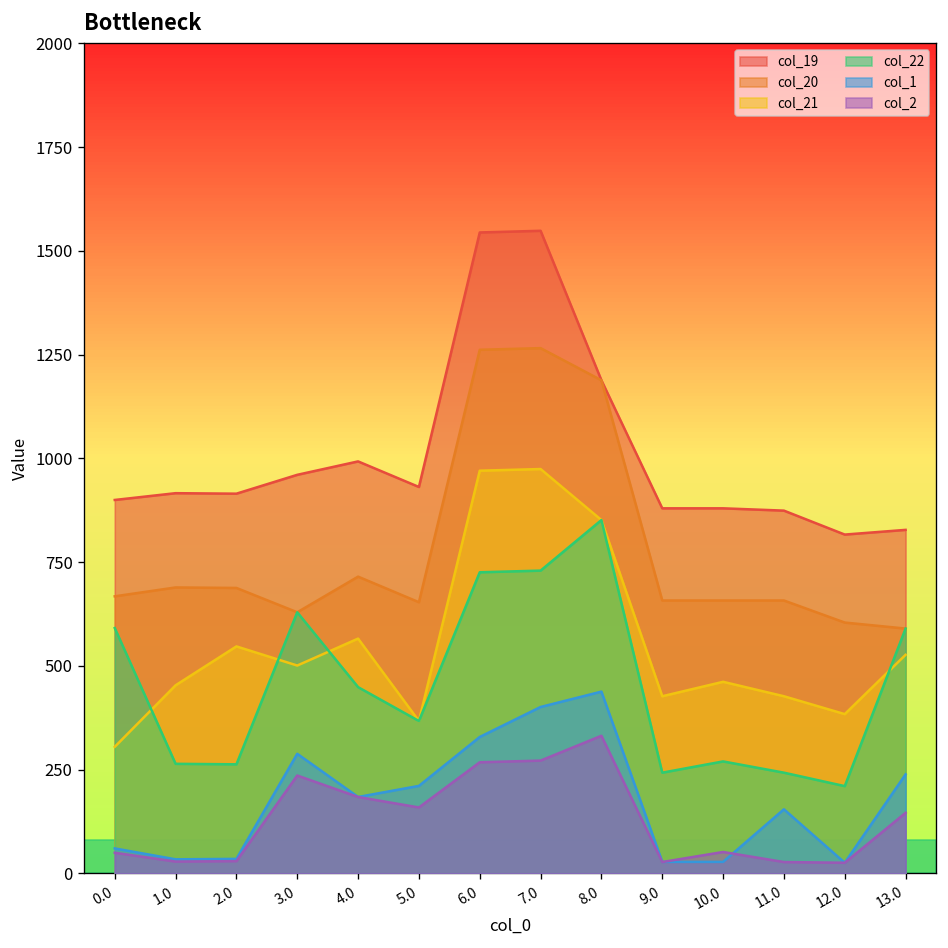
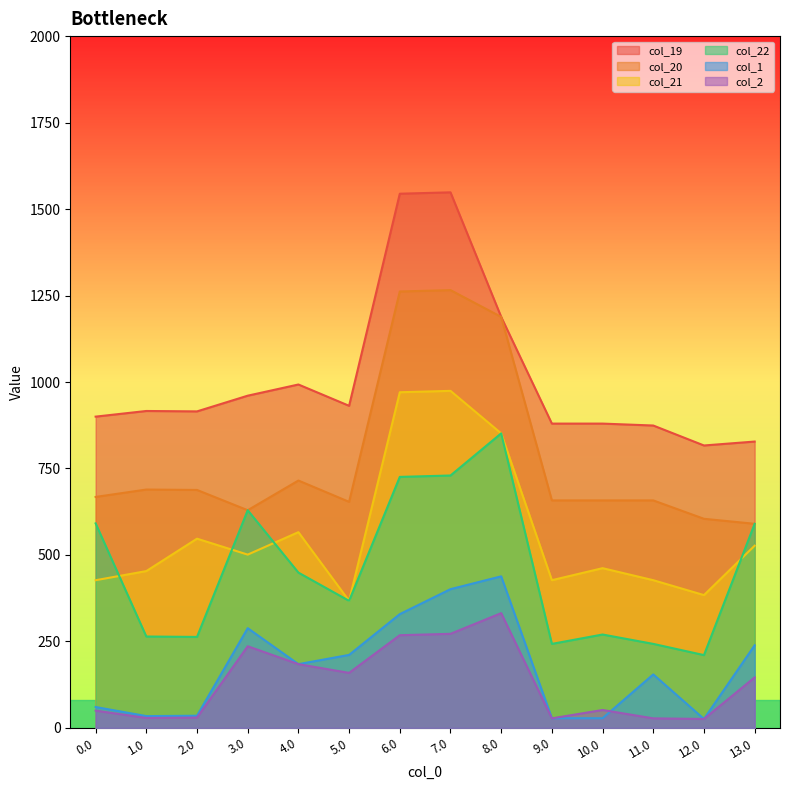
col_21, 0.0: 310 -> 430
